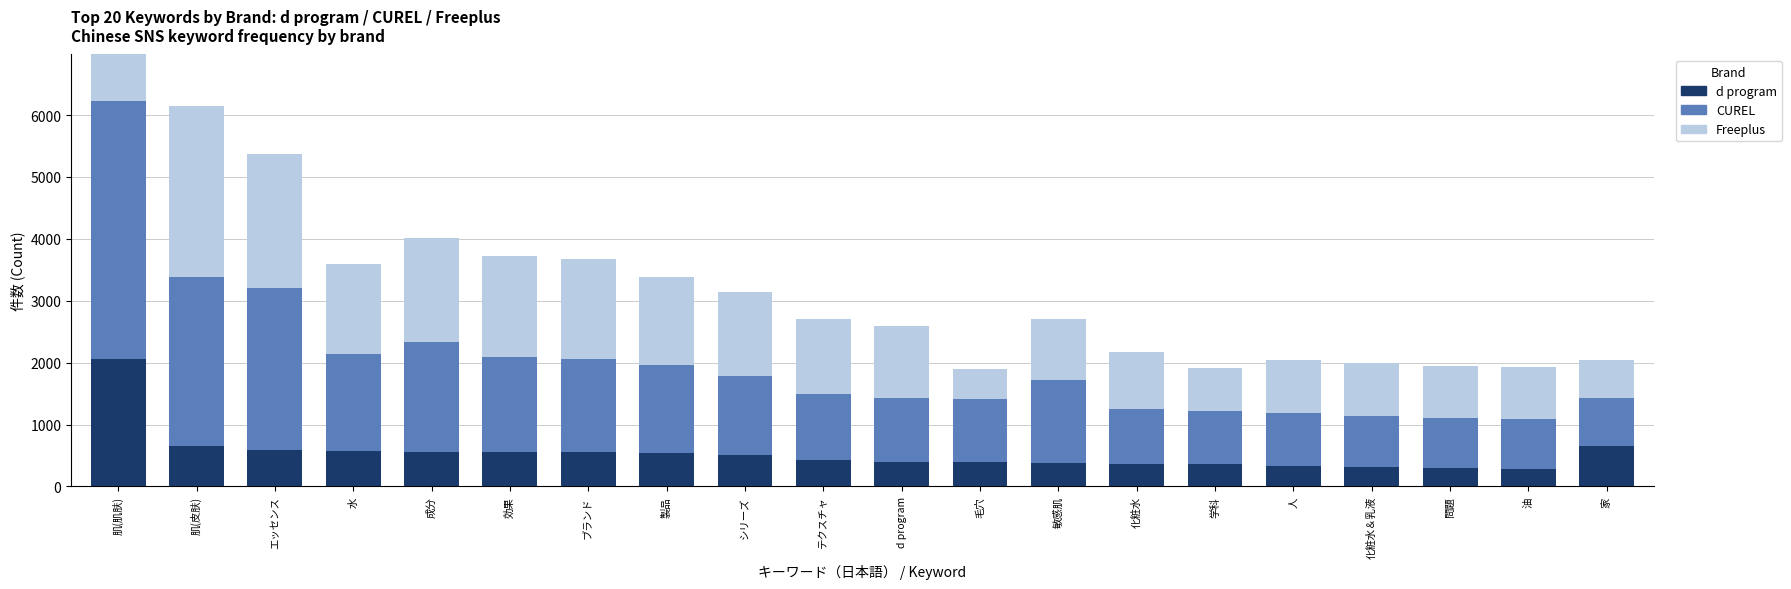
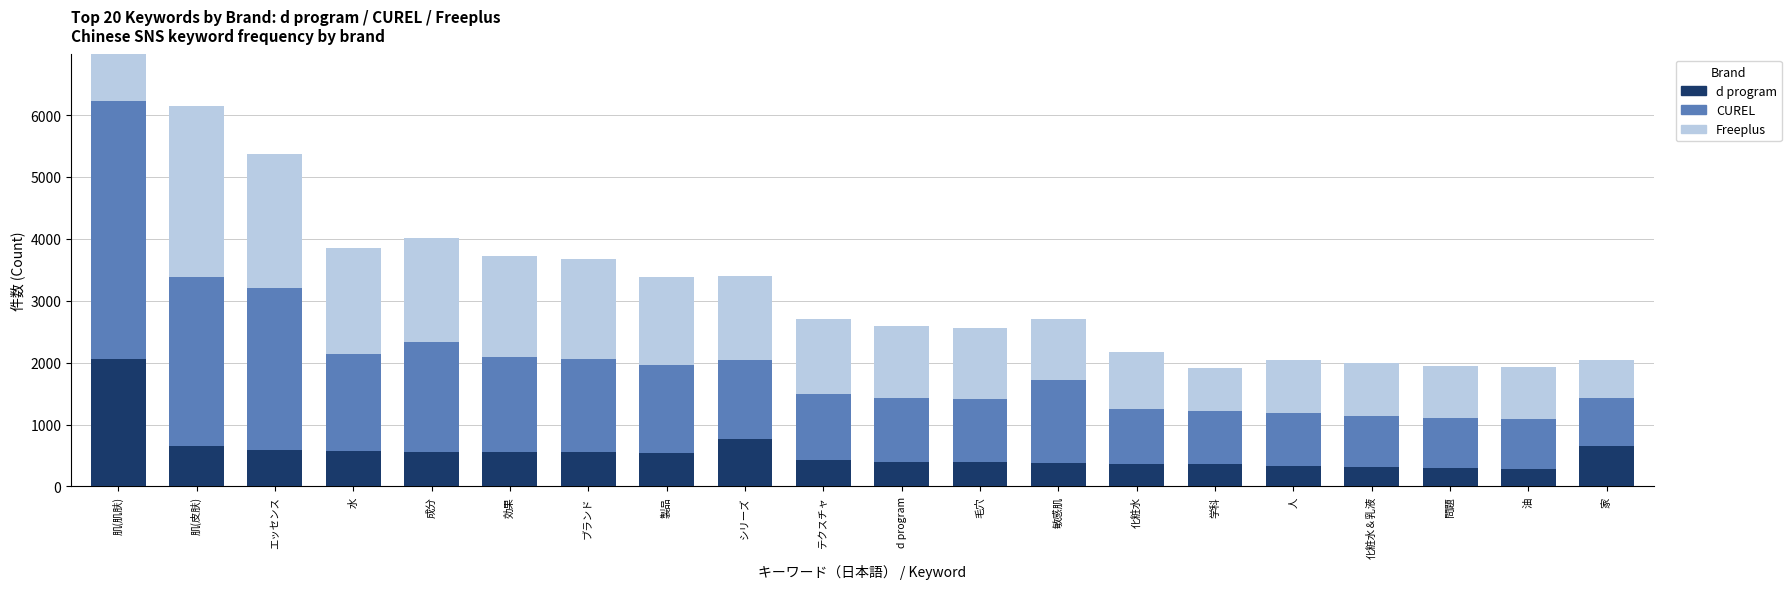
Freeplus, 水: 1500 -> 1700
d program, シリーズ: 500 -> 800
Freeplus, 毛穴: 500 -> 1100
